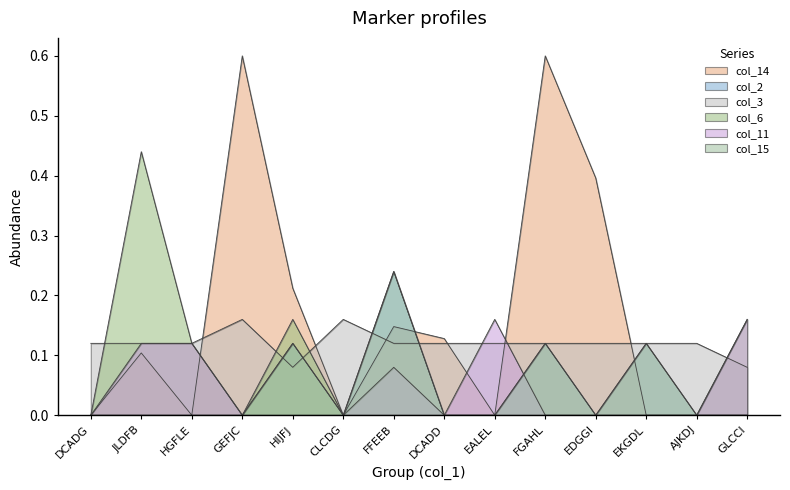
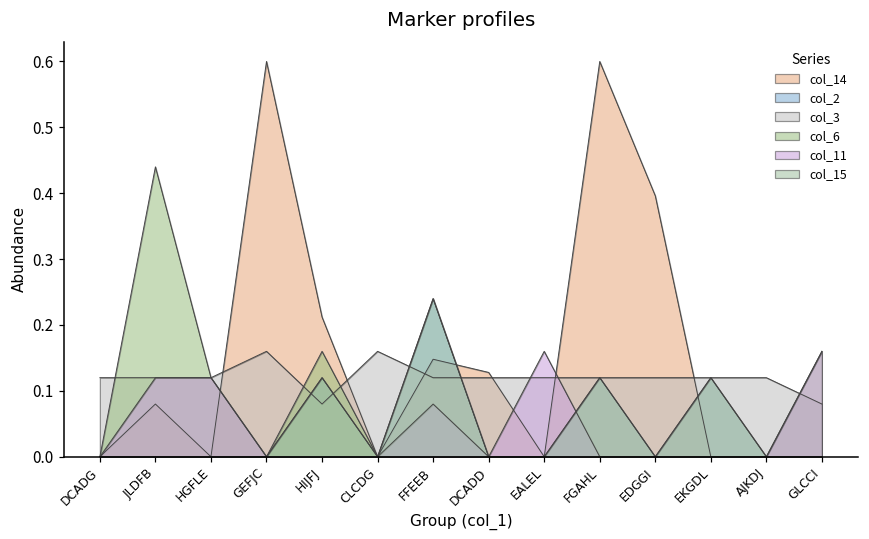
col_14, JLDFB: 0.10 -> 0.08
